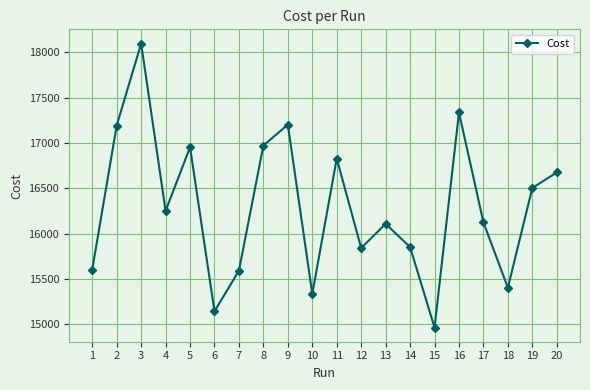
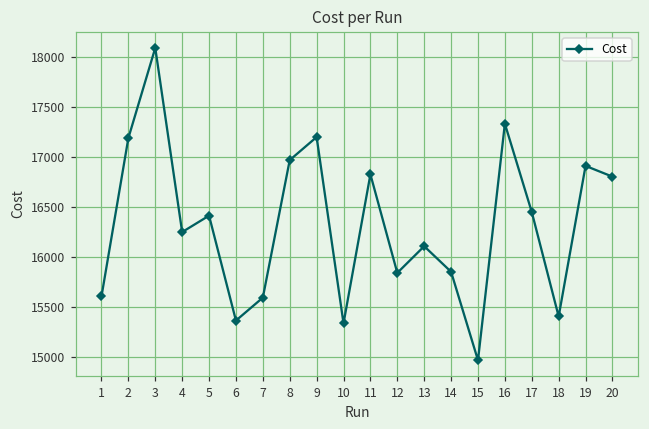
5: 17000 -> 16400
6: 15100 -> 15400
17: 16100 -> 16500
19: 16500 -> 16900
20: 16700 -> 16800
